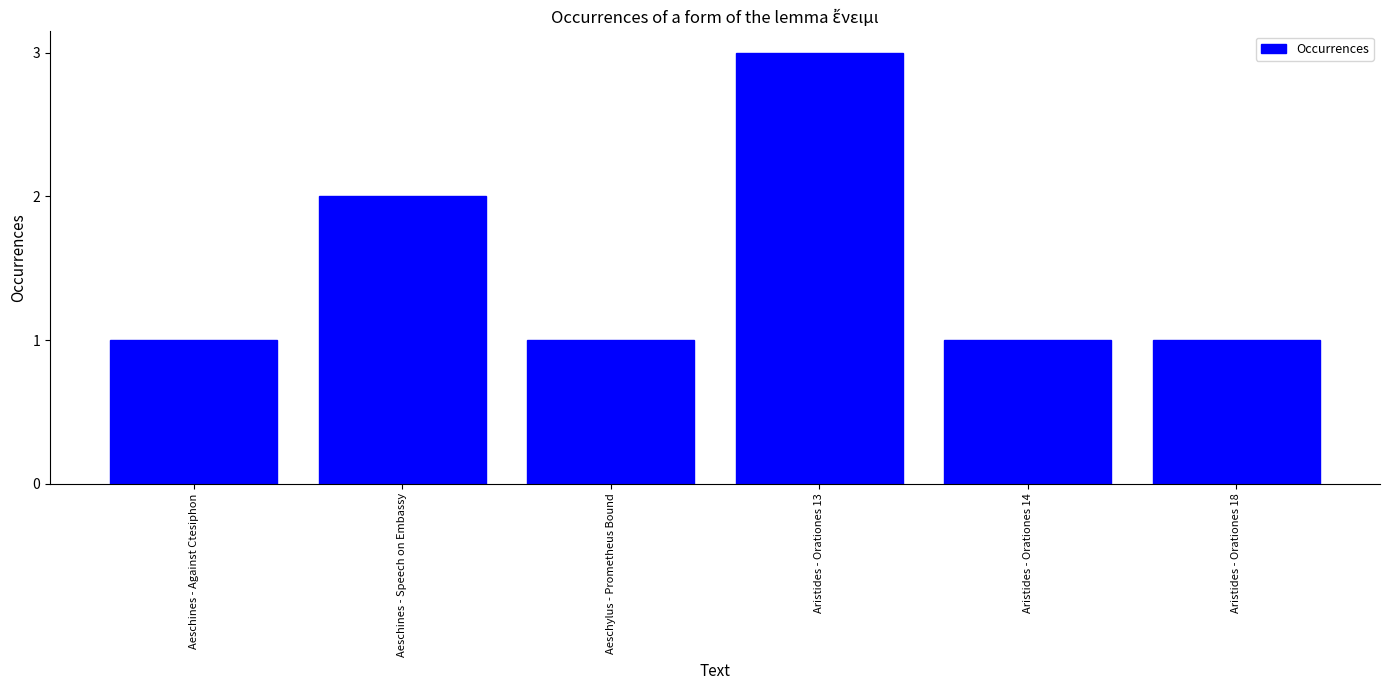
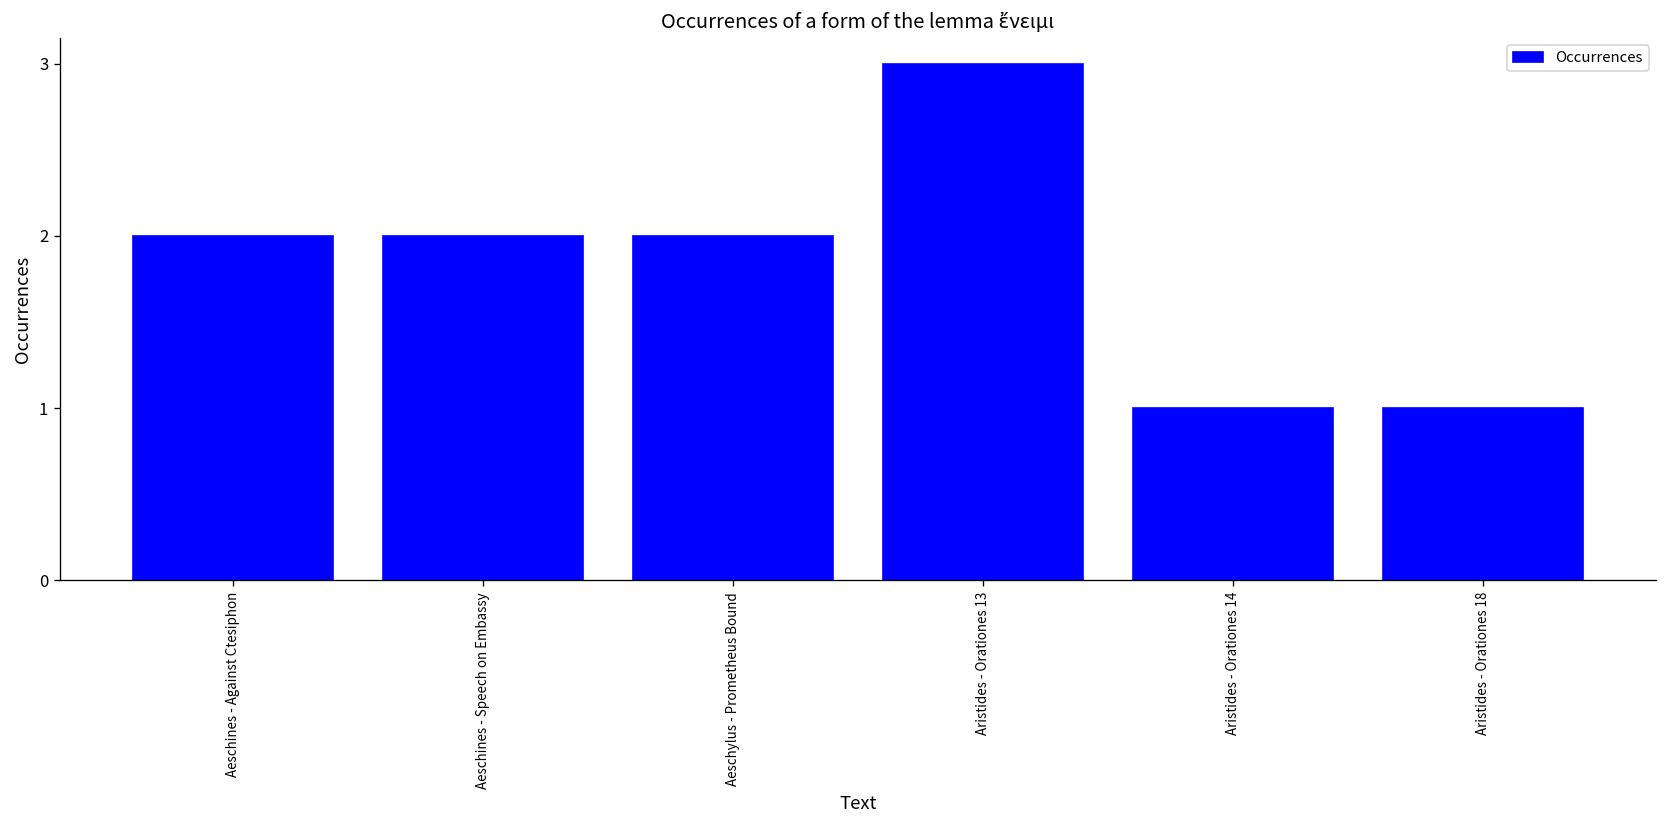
Aeschines - Against Ctesiphon: 1 -> 2
Aeschylus - Prometheus Bound: 1 -> 2
